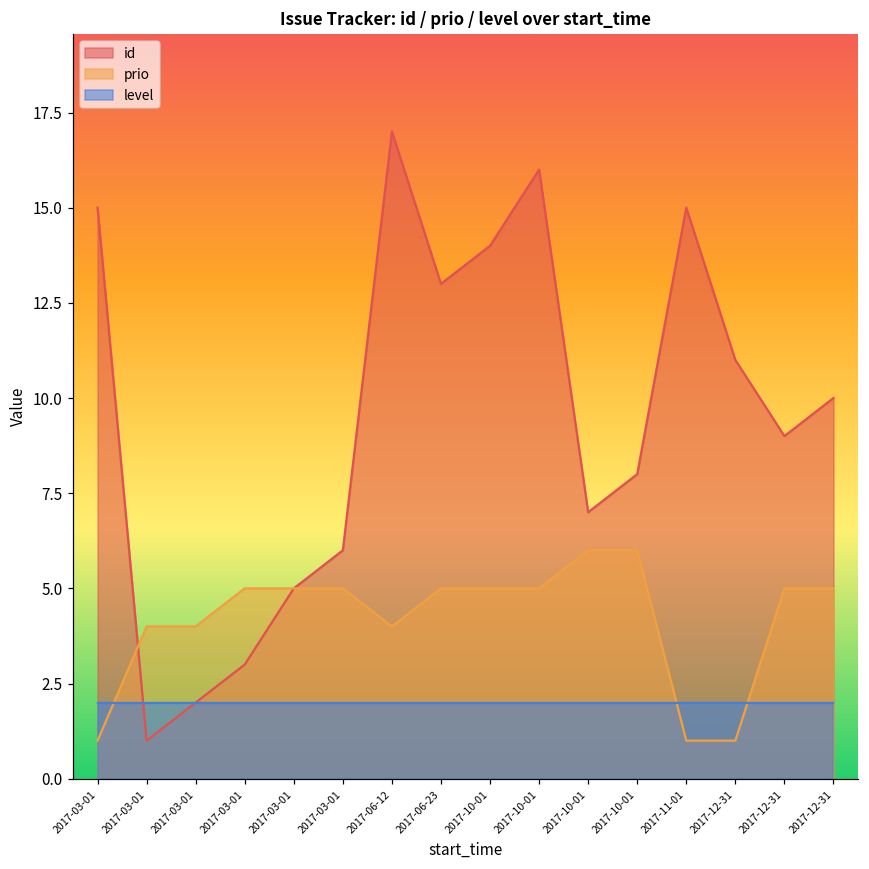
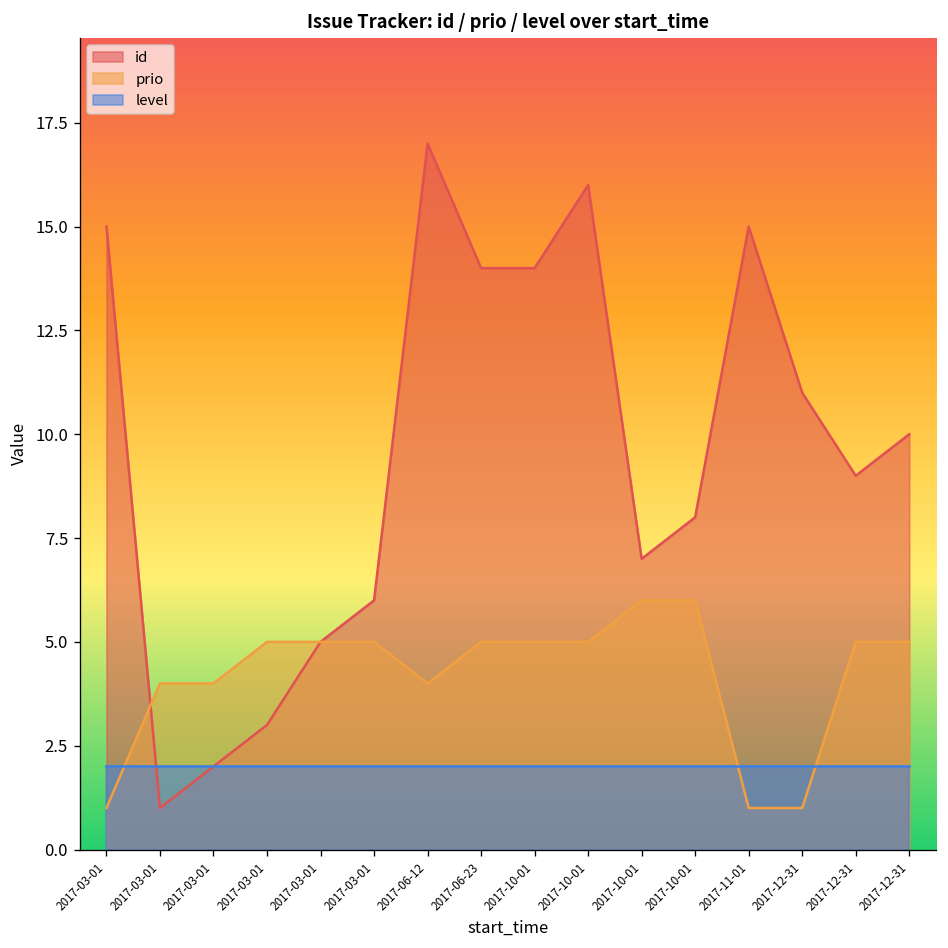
id, 2017-06-23: 13 -> 14
